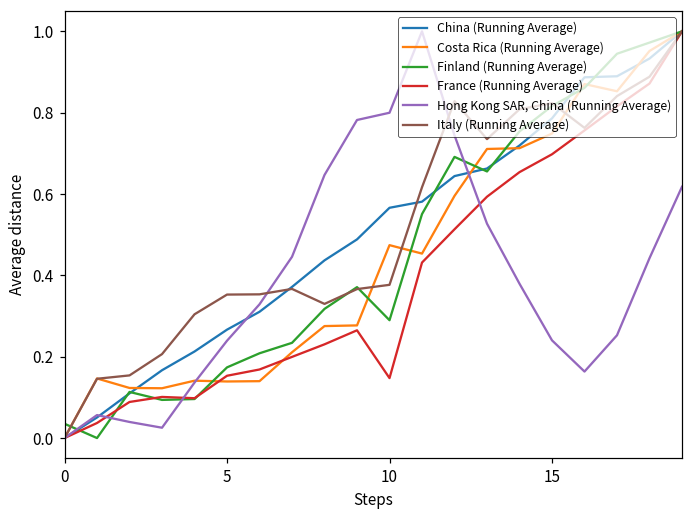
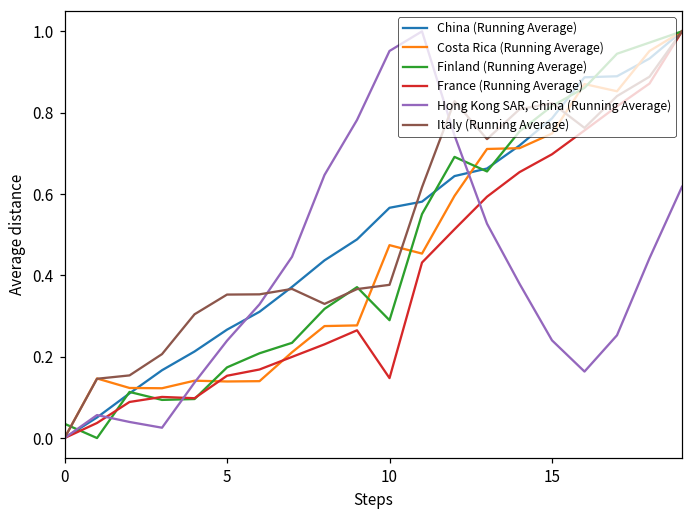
Hong Kong SAR, China (Running Average), 10: 0.80 -> 0.95
